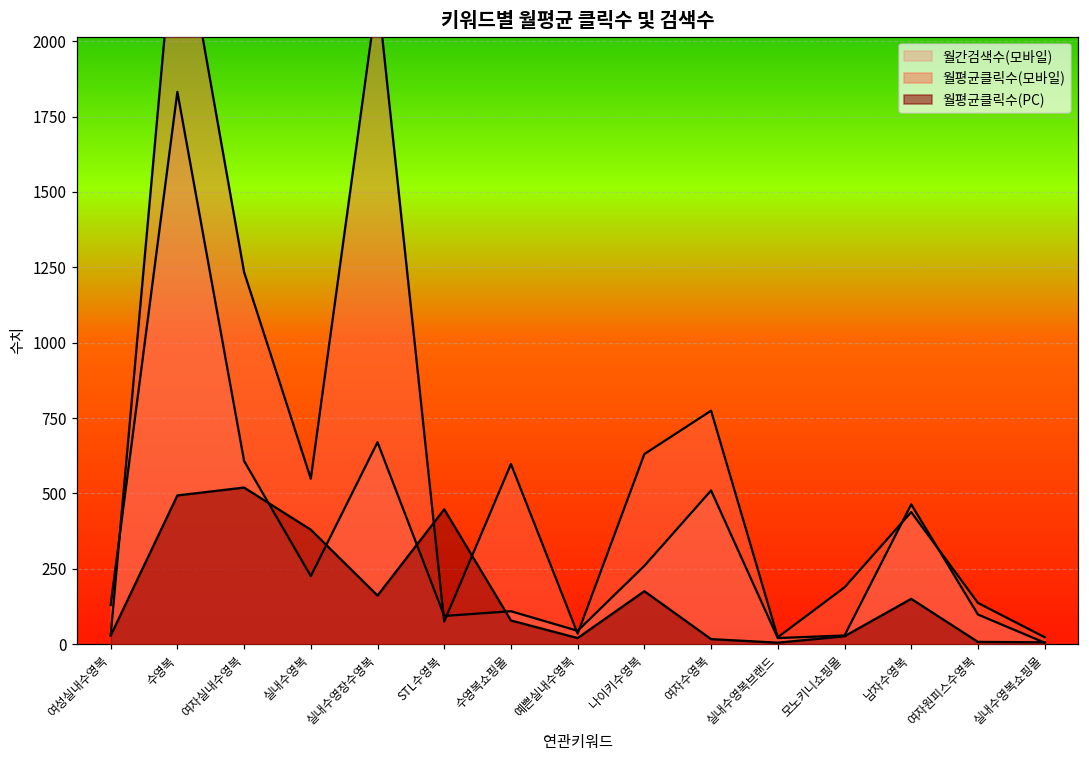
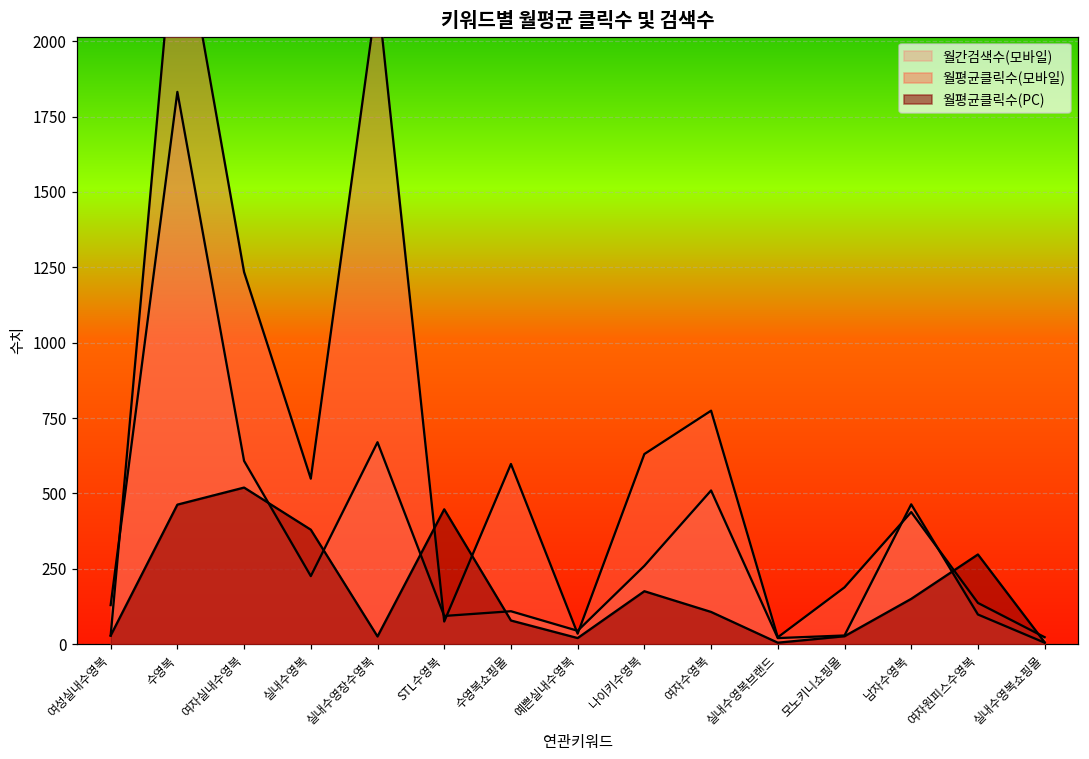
월평균클릭수(PC), 수영복: 490 -> 460
월평균클릭수(PC), 실내수영장수영복: 160 -> 30
월평균클릭수(PC), 여자수영복: 20 -> 110
월평균클릭수(PC), 여자원피스수영복: 10 -> 300
